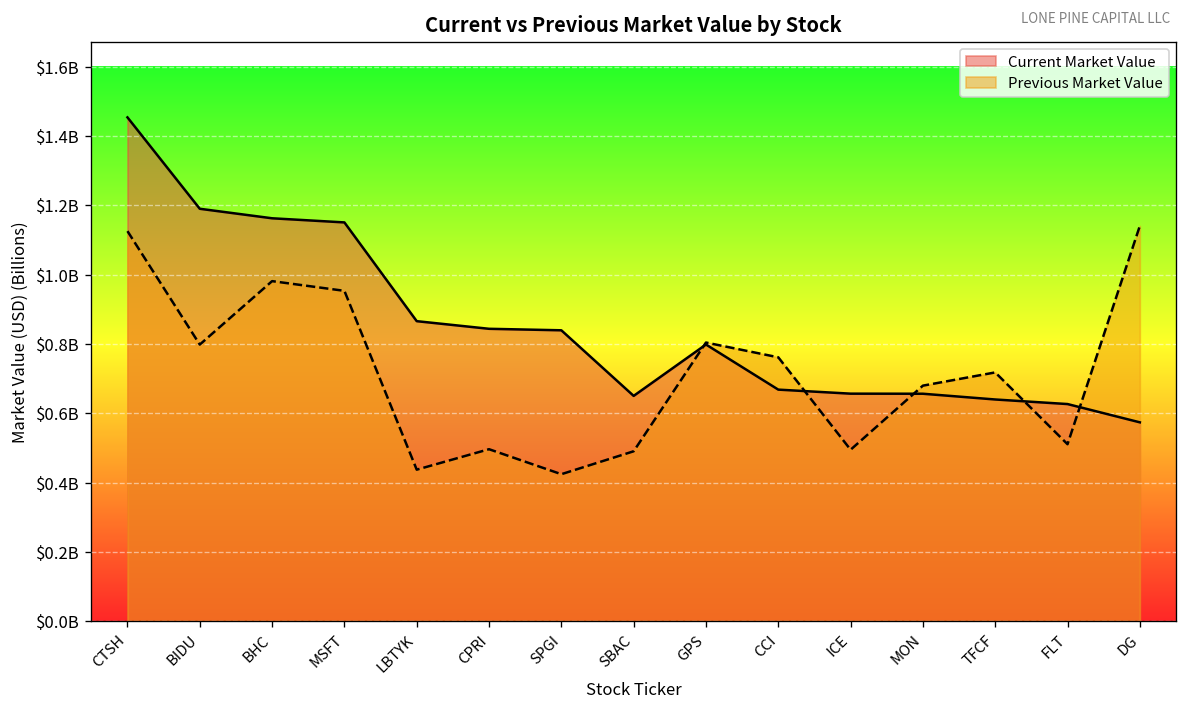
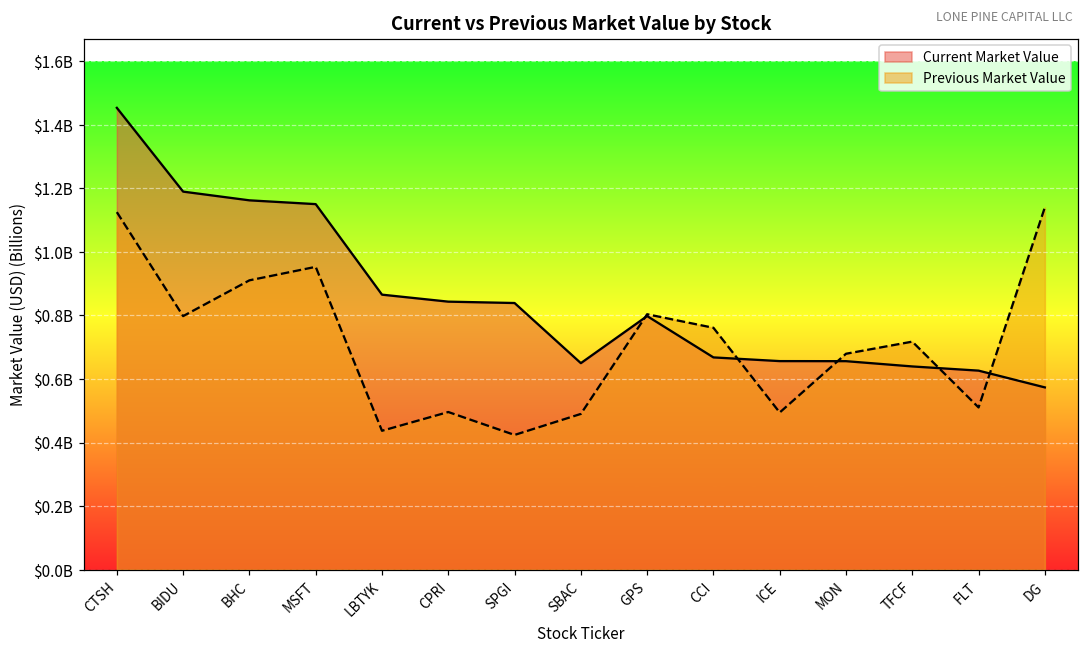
Previous Market Value, BHC: $980000000 -> $910000000
